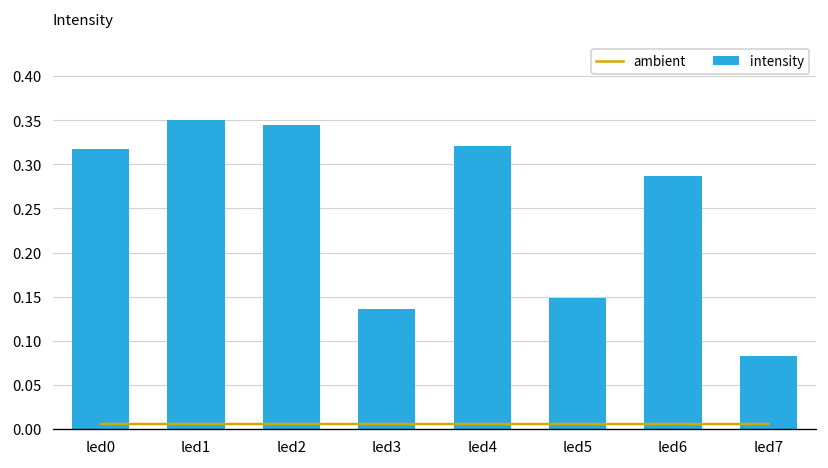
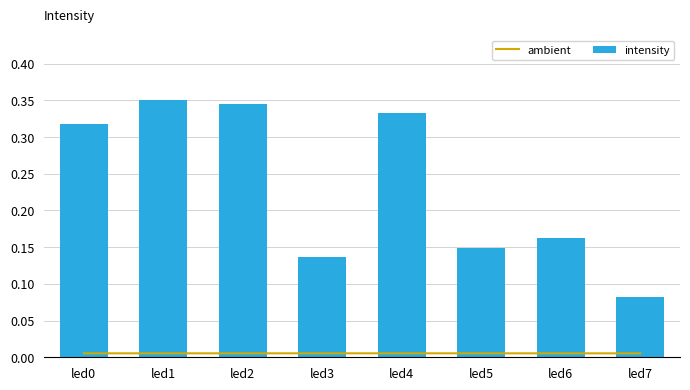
intensity, led4: 0.32 -> 0.33
intensity, led6: 0.29 -> 0.16
